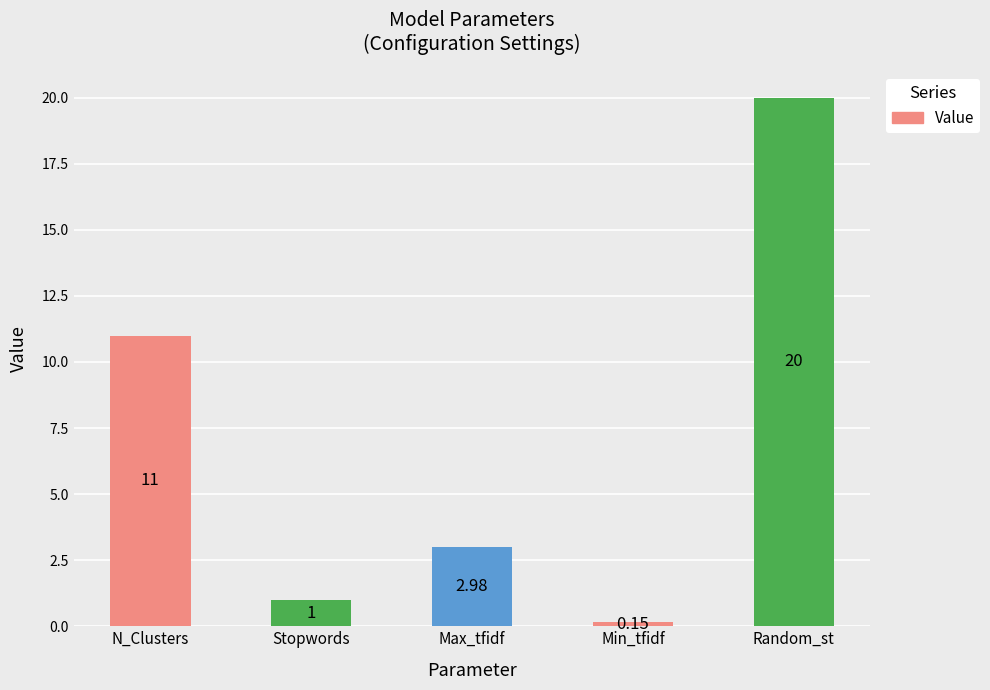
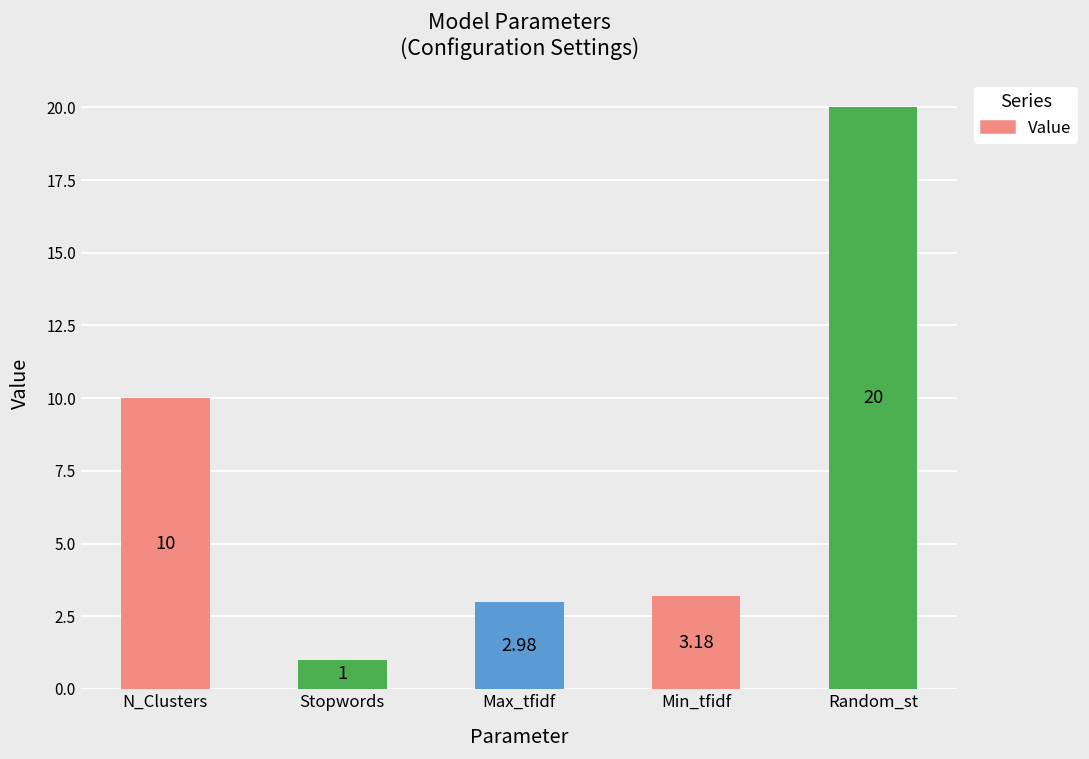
N_Clusters: 11 -> 10
Min_tfidf: 0.15 -> 3.18
